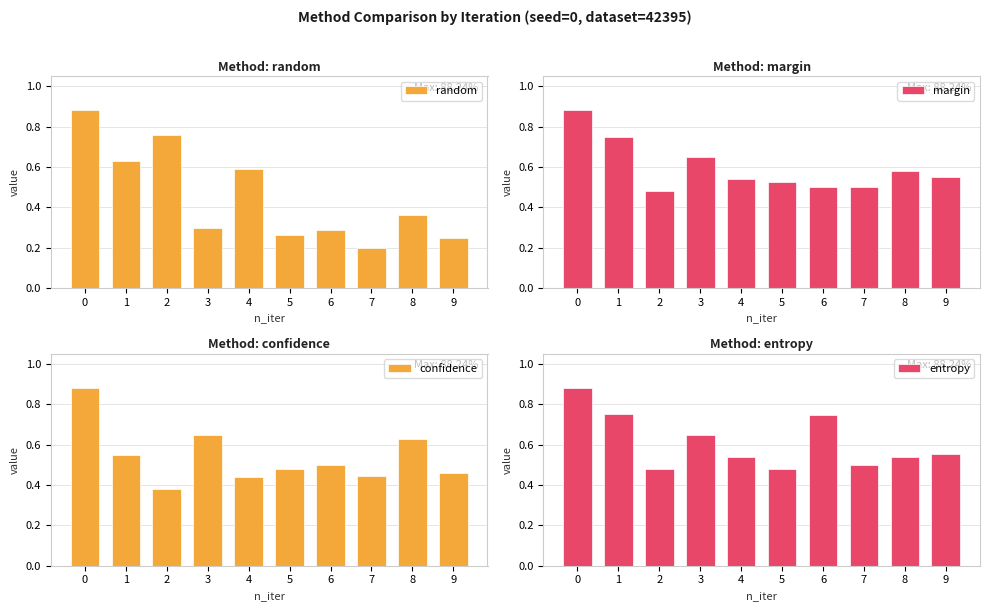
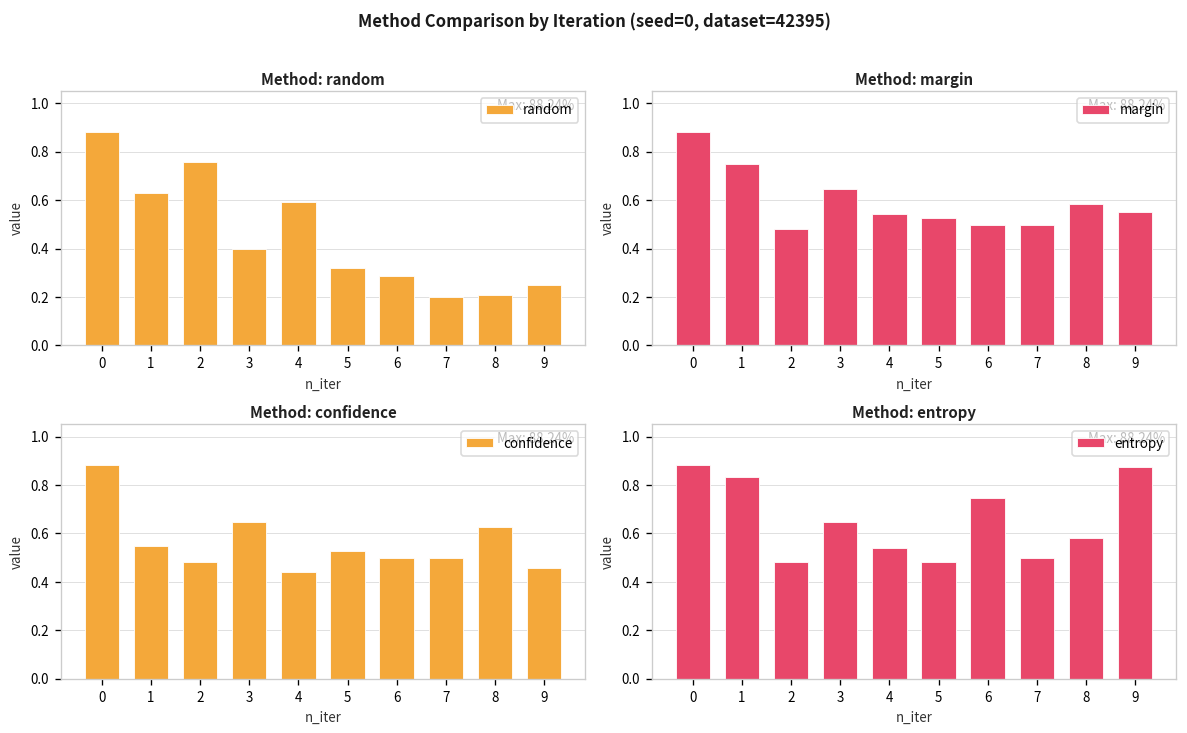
Method: random, 3: 0.3 -> 0.4
Method: random, 5: 0.26 -> 0.32
Method: random, 8: 0.36 -> 0.21
Method: confidence, 2: 0.38 -> 0.48
Method: confidence, 5: 0.48 -> 0.53
Method: confidence, 7: 0.45 -> 0.50
Method: entropy, 1: 0.75 -> 0.83
Method: entropy, 8: 0.54 -> 0.58
Method: entropy, 9: 0.55 -> 0.87
